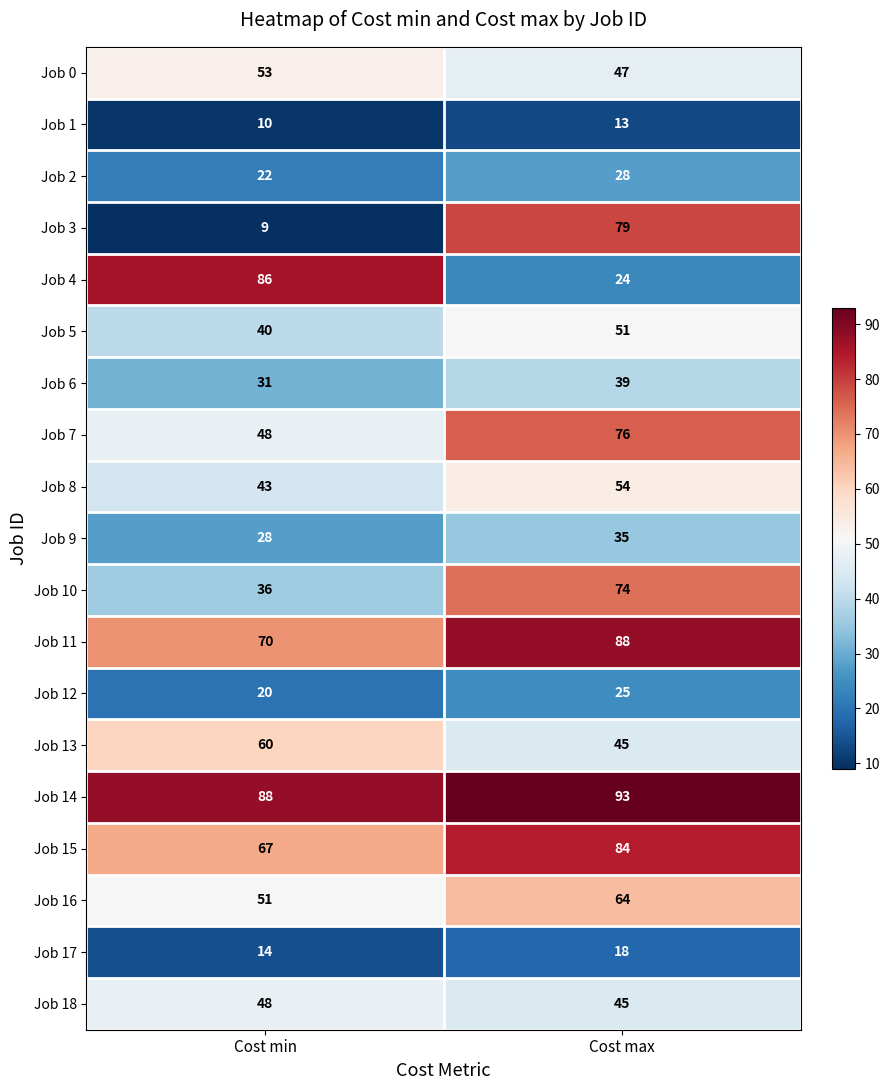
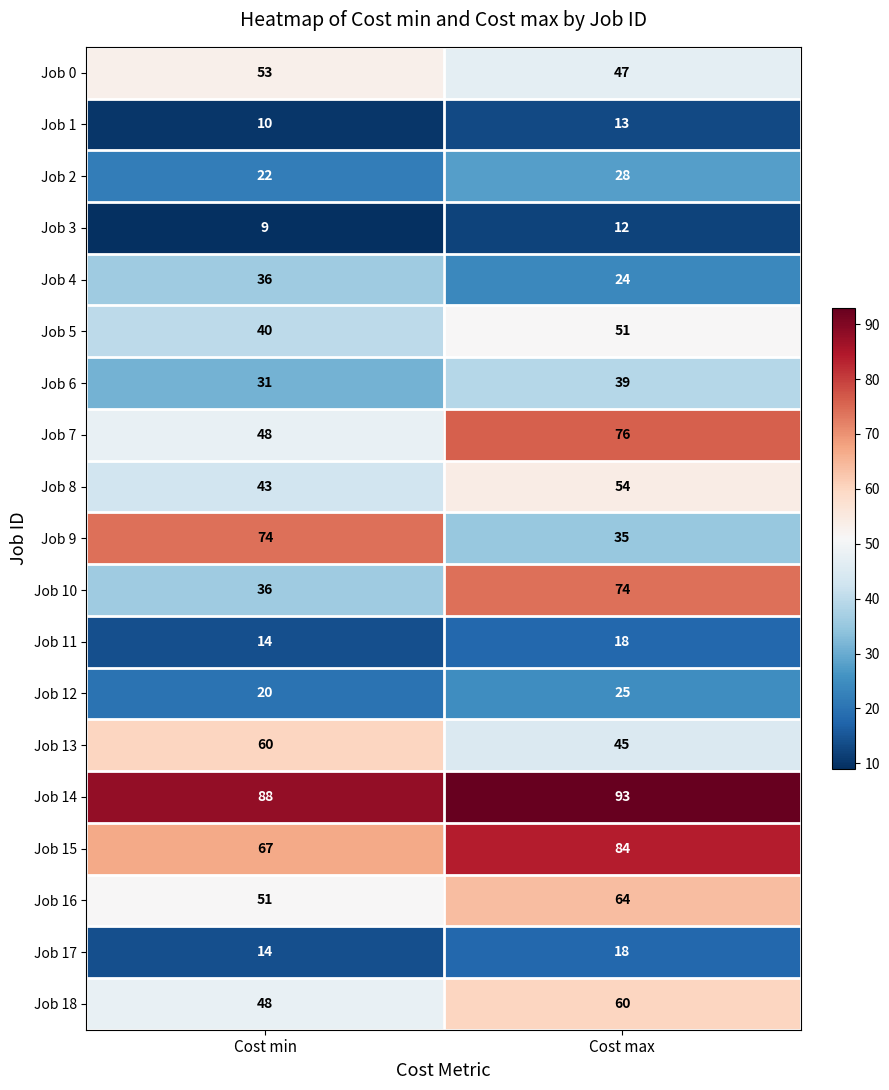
Job 3, Cost max: 79 -> 12
Job 4, Cost min: 86 -> 36
Job 9, Cost min: 28 -> 74
Job 11, Cost min: 70 -> 14
Job 11, Cost max: 88 -> 18
Job 18, Cost max: 45 -> 60
